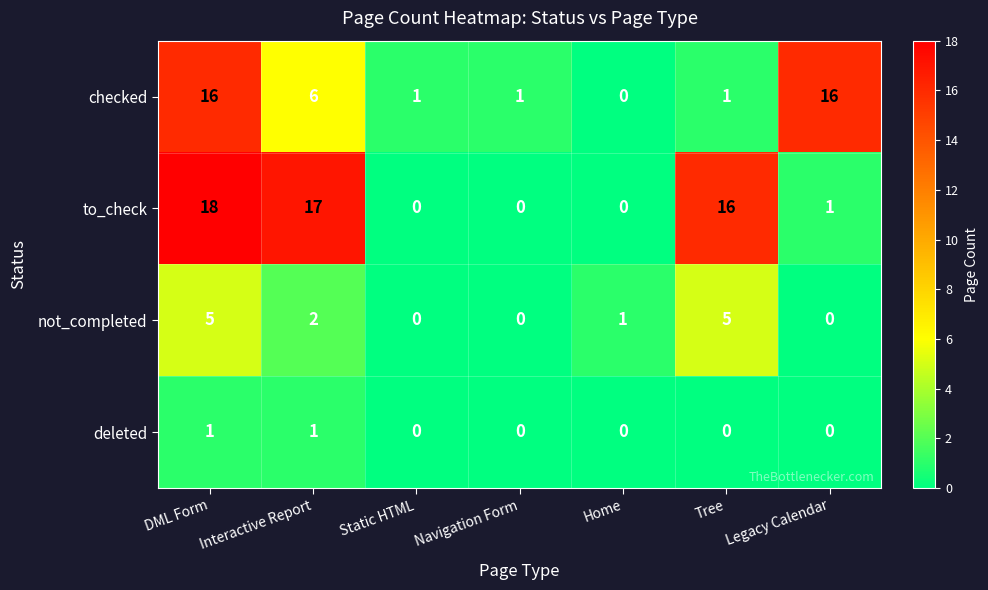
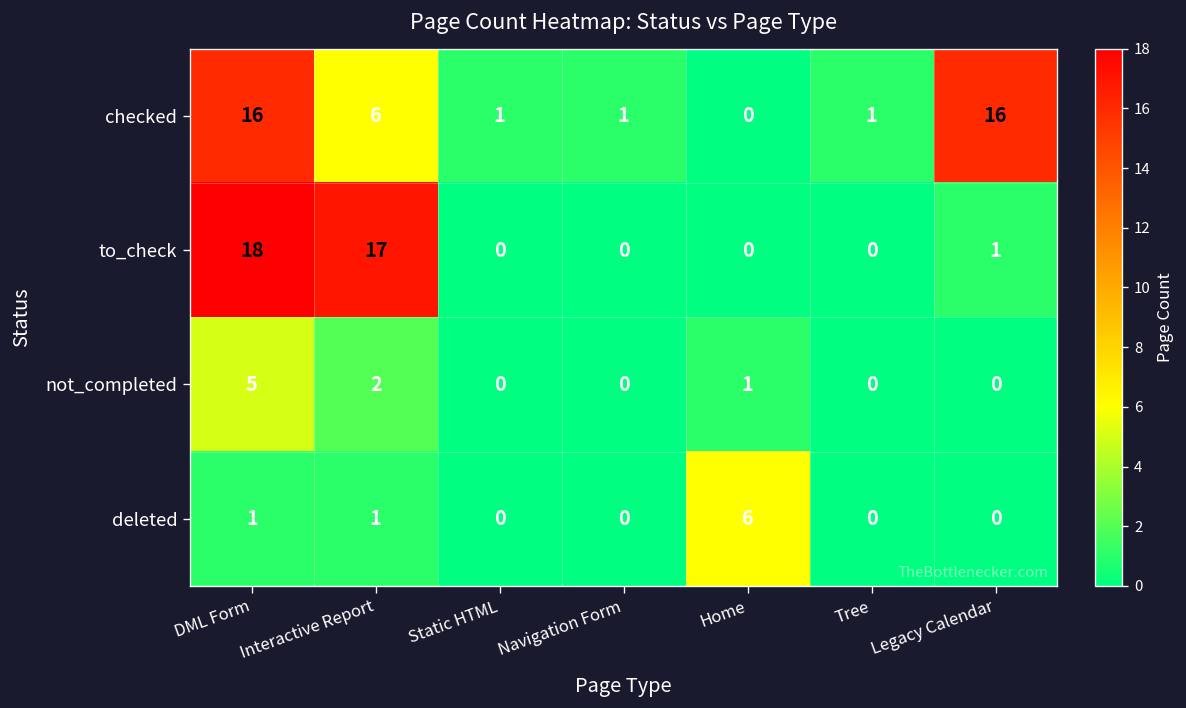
to_check, Tree: 16 -> 0
not_completed, Tree: 5 -> 0
deleted, Home: 0 -> 6
